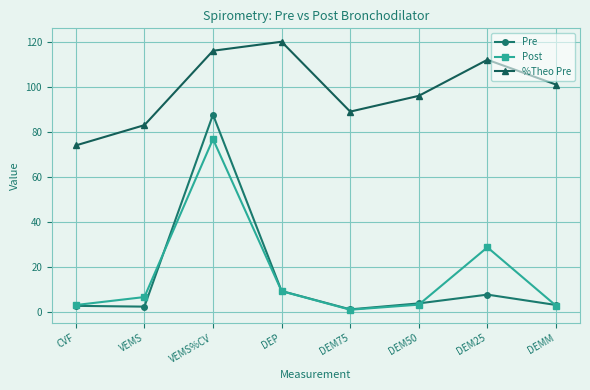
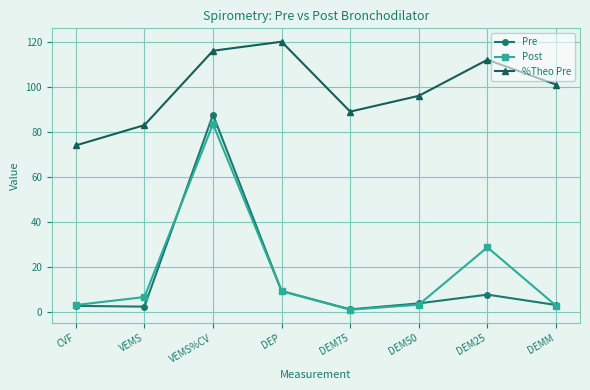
Post, VEMS%CV: 77 -> 84
